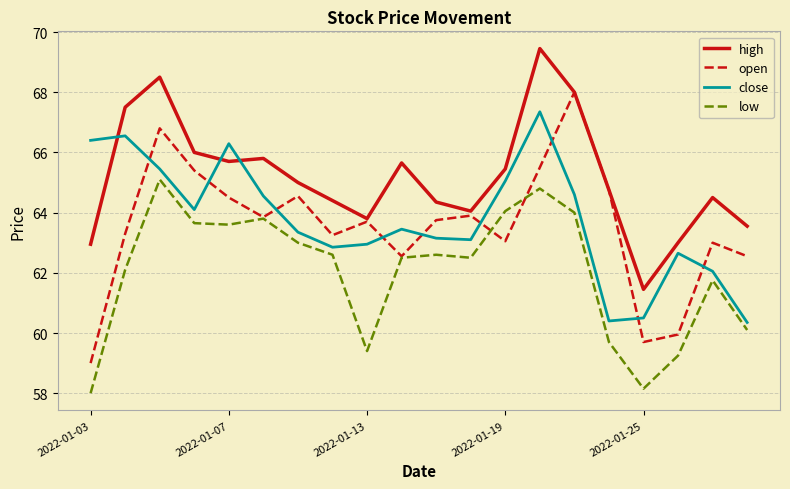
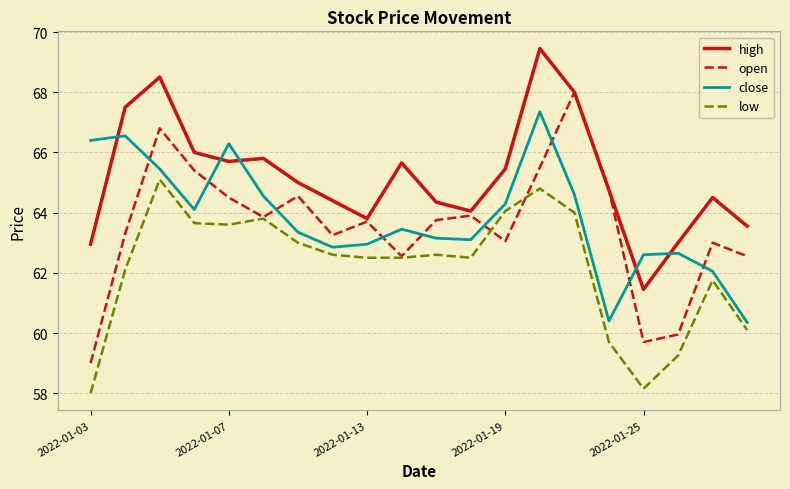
low, 2022-01-13: 59.4 -> 62.5
close, 2022-01-19: 65.1 -> 64.3
close, 2022-01-25: 60.5 -> 62.6
